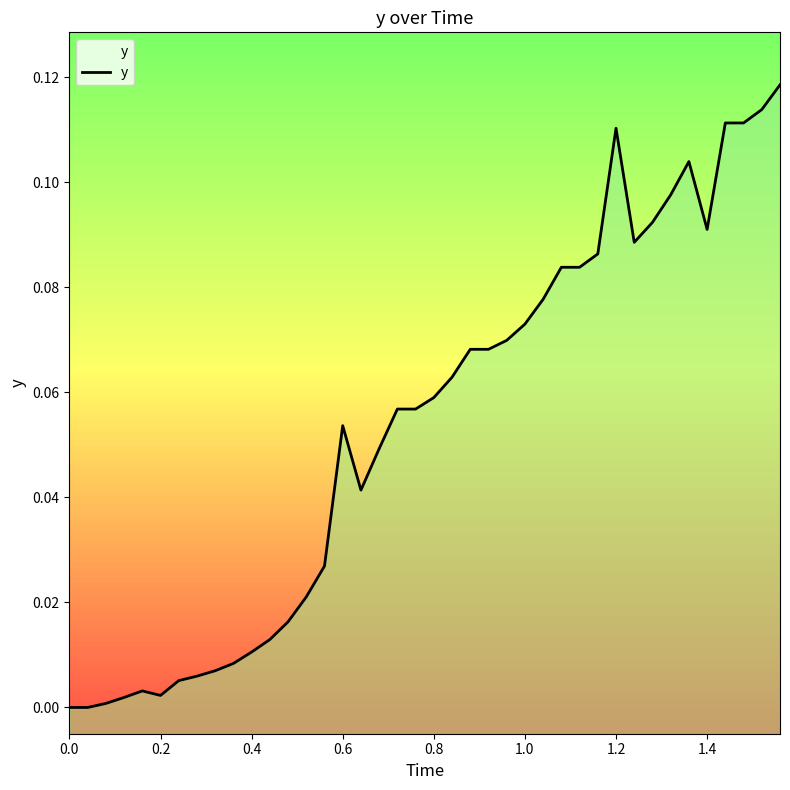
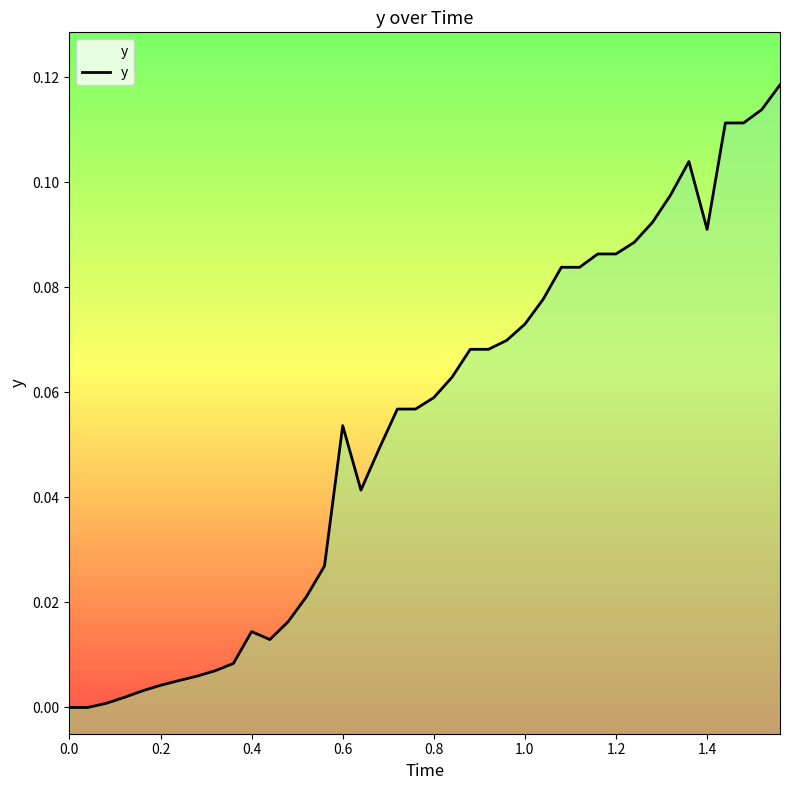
0.2: 0.002 -> 0.004
0.4: 0.011 -> 0.014
1.2: 0.110 -> 0.086
